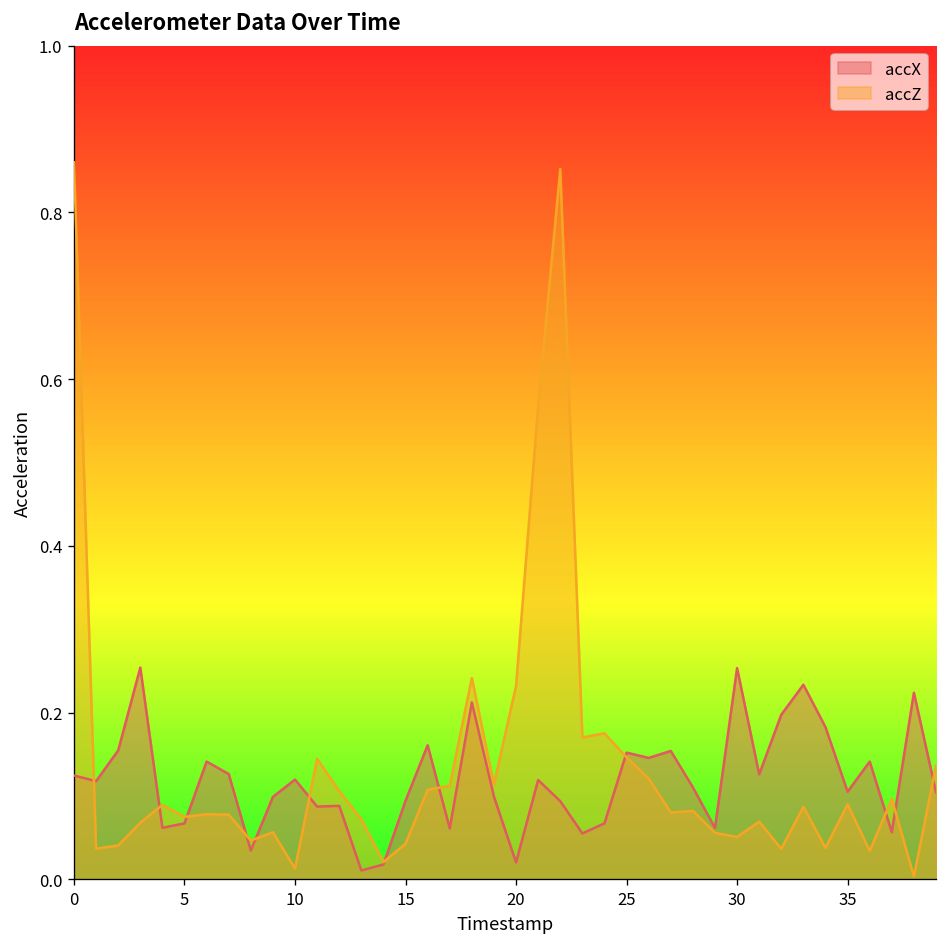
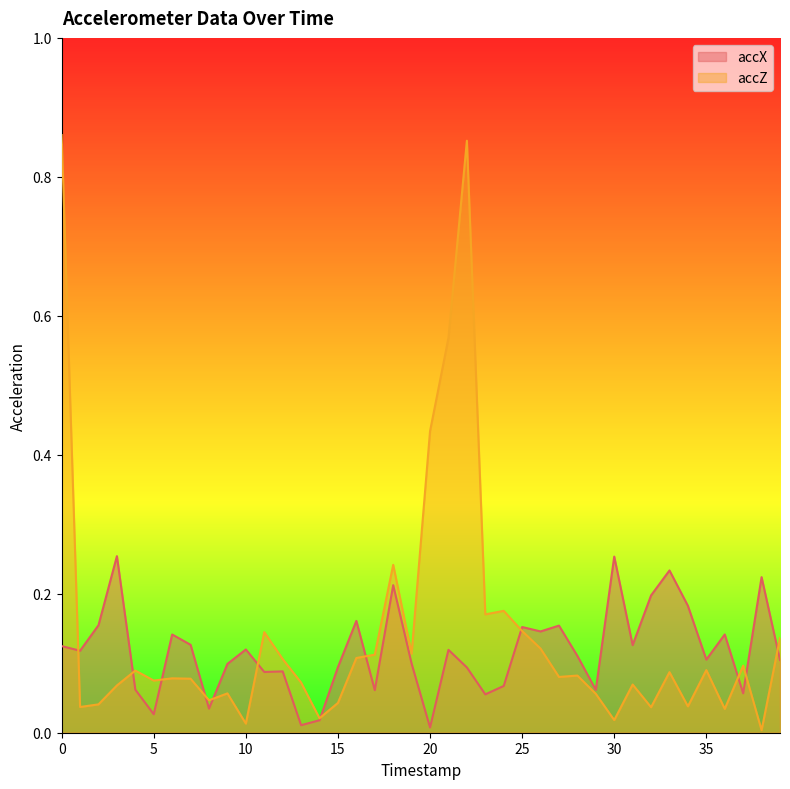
accX, 5: 0.07 -> 0.03
accX, 20: 0.02 -> 0.01
accZ, 20: 0.23 -> 0.43
accZ, 30: 0.05 -> 0.02
